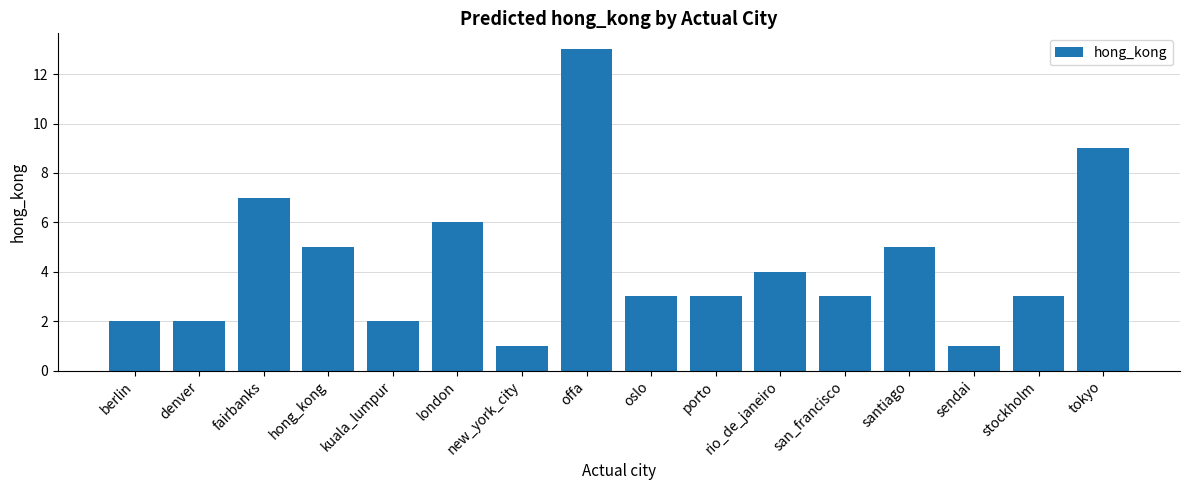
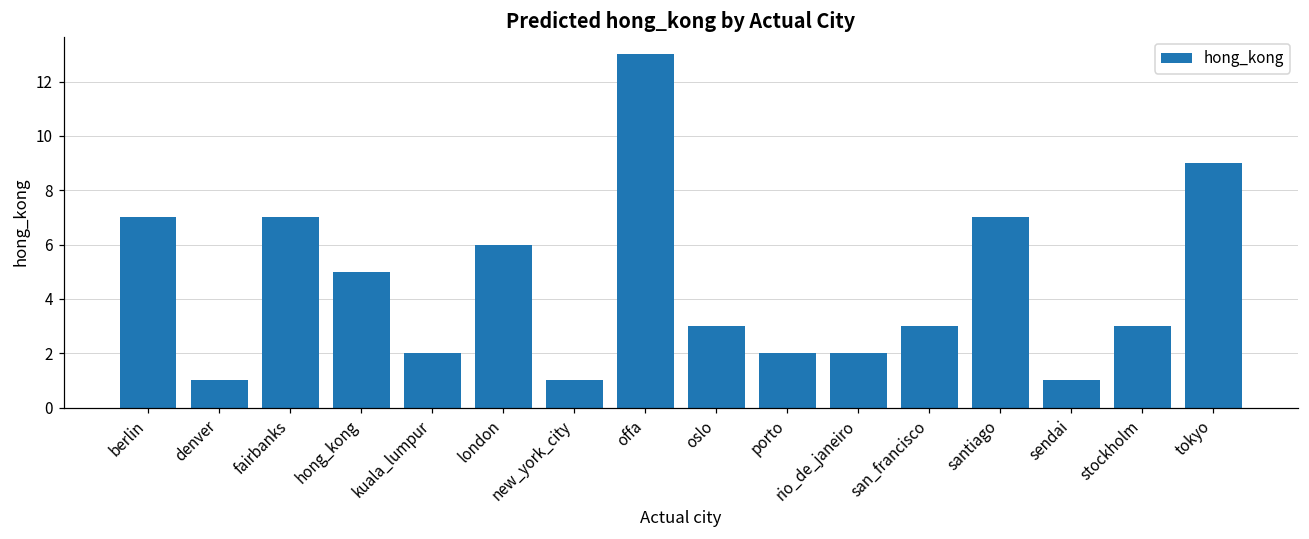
berlin: 2 -> 7
denver: 2 -> 1
porto: 3 -> 2
rio_de_janeiro: 4 -> 2
santiago: 5 -> 7
